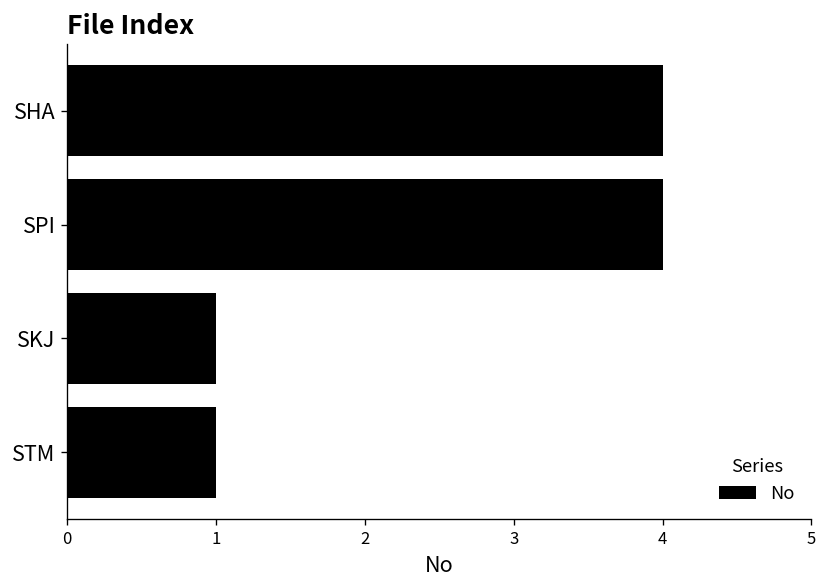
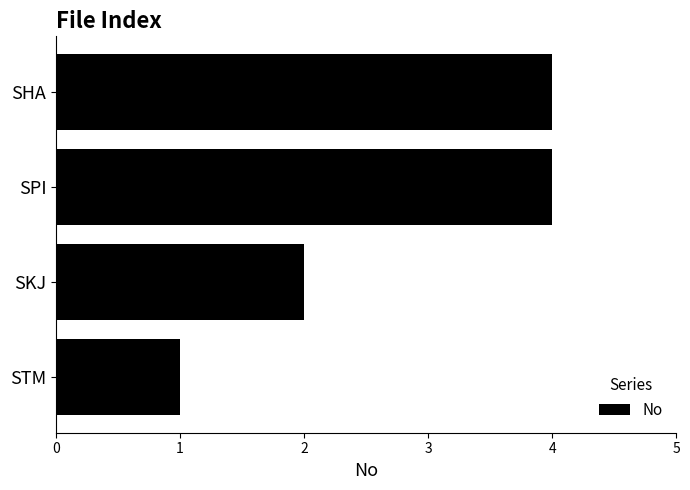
SKJ: 1 -> 2
